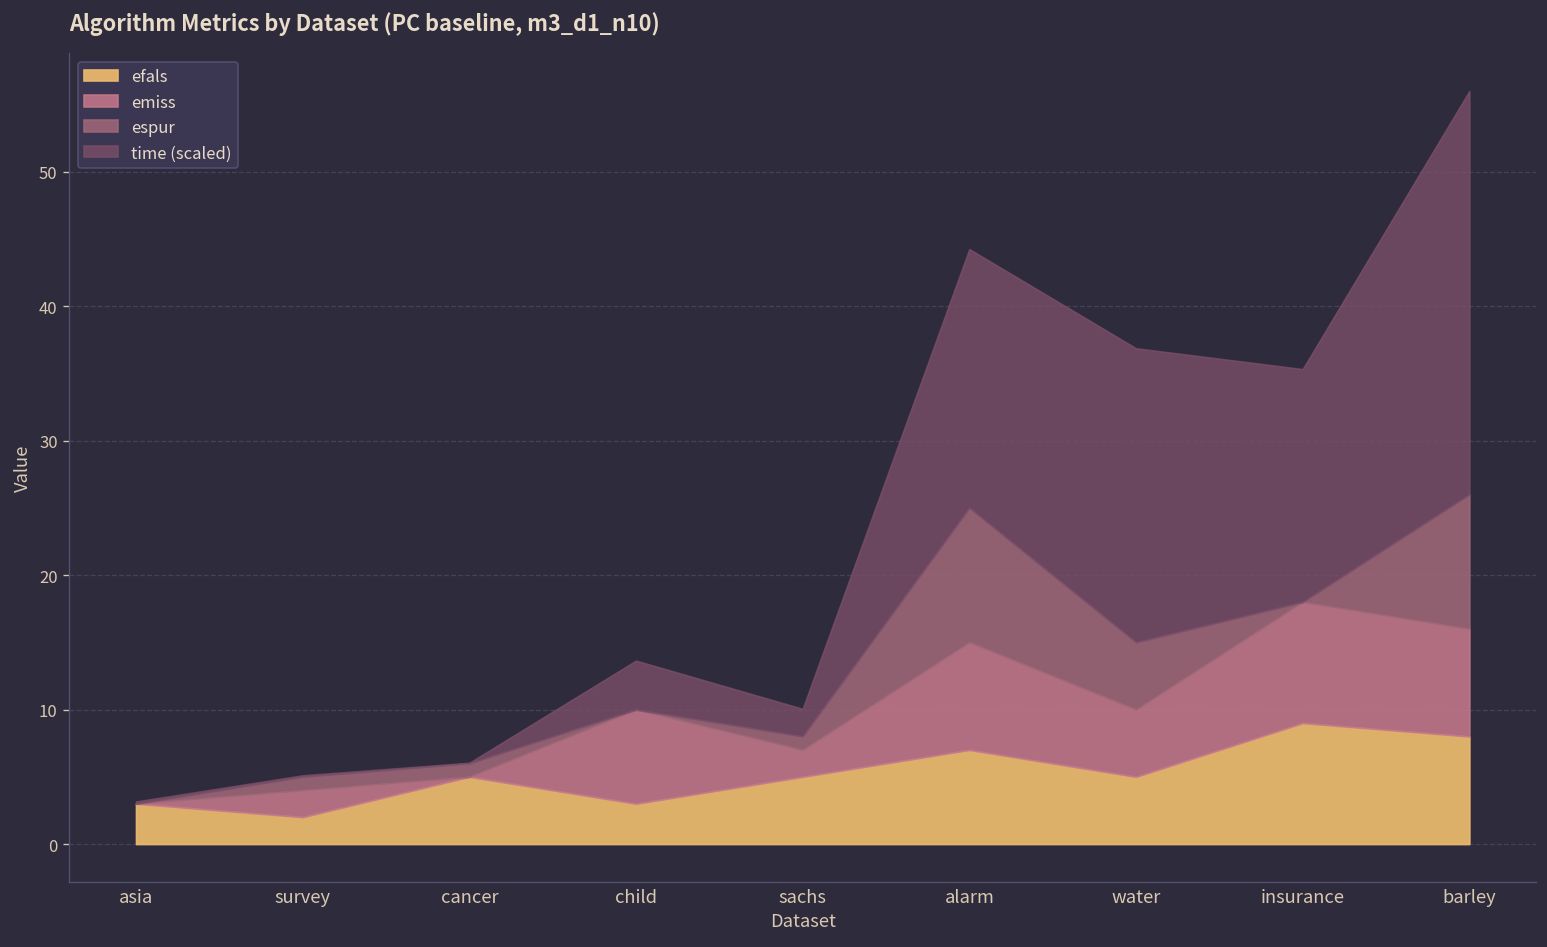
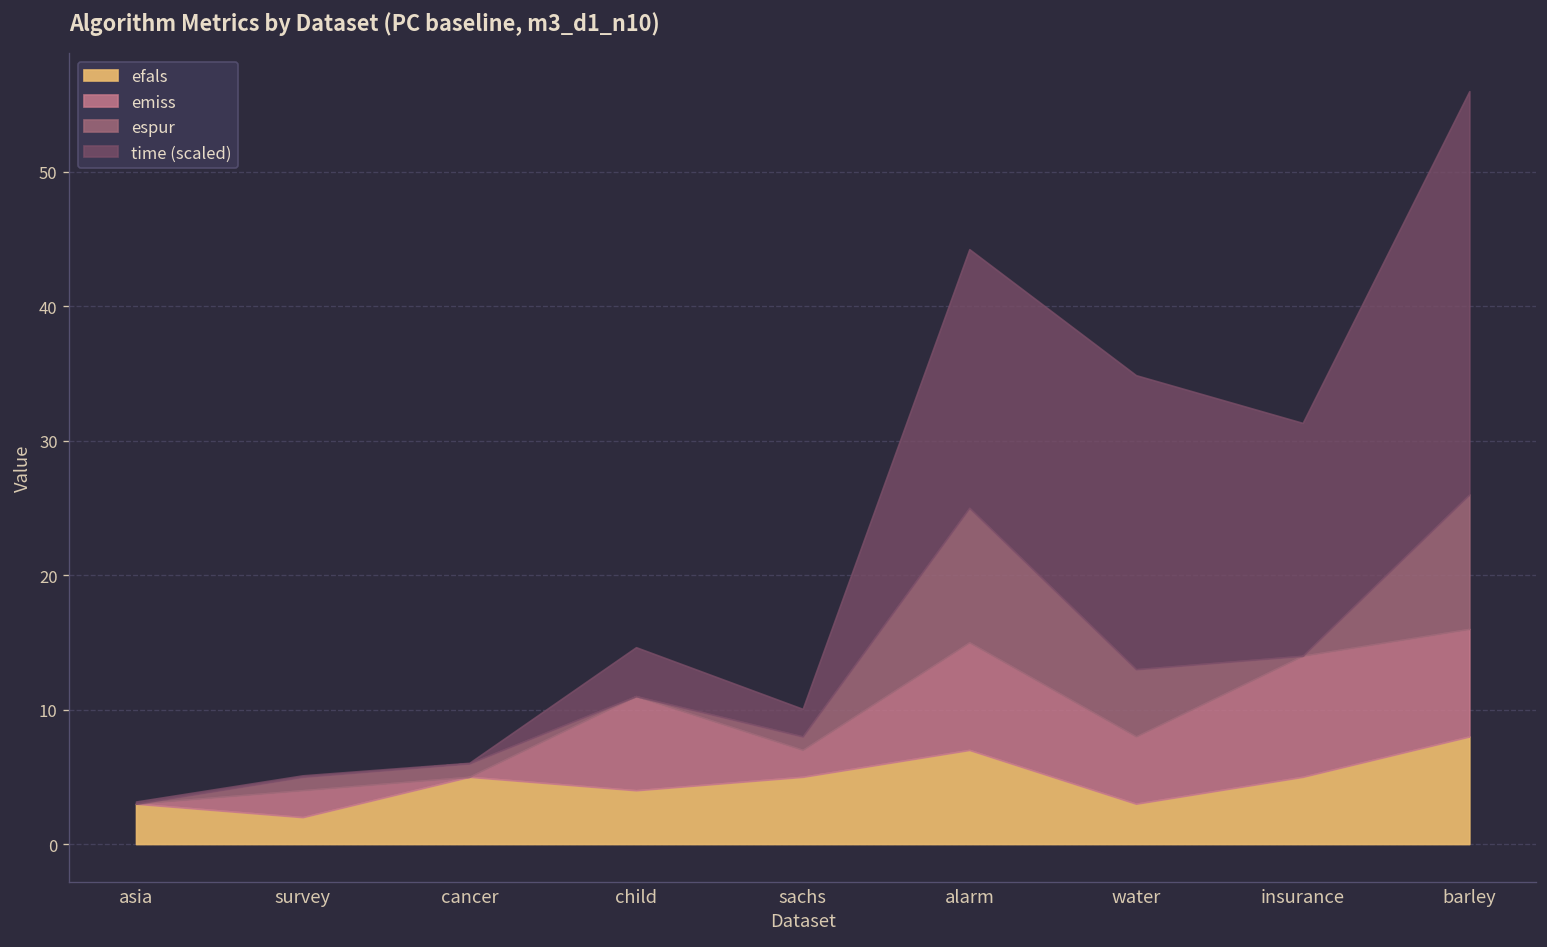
efals, child: 3 -> 4
efals, water: 5 -> 3
efals, insurance: 9 -> 5
